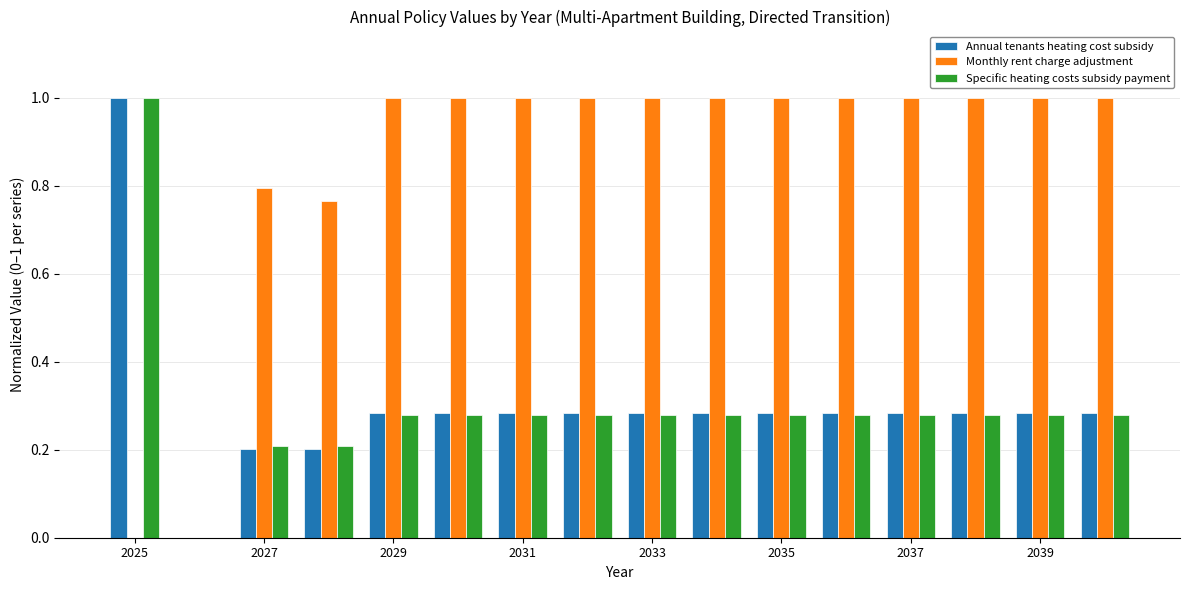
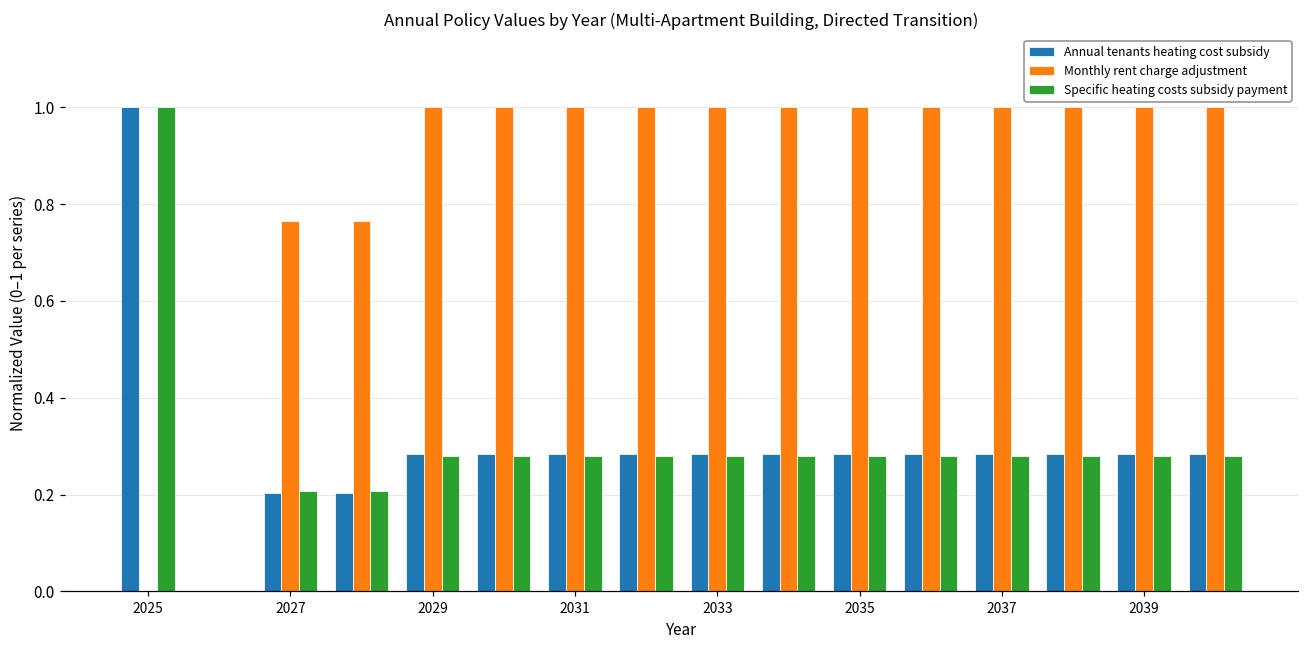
Monthly rent charge adjustment, 2027: 0.79 -> 0.76
